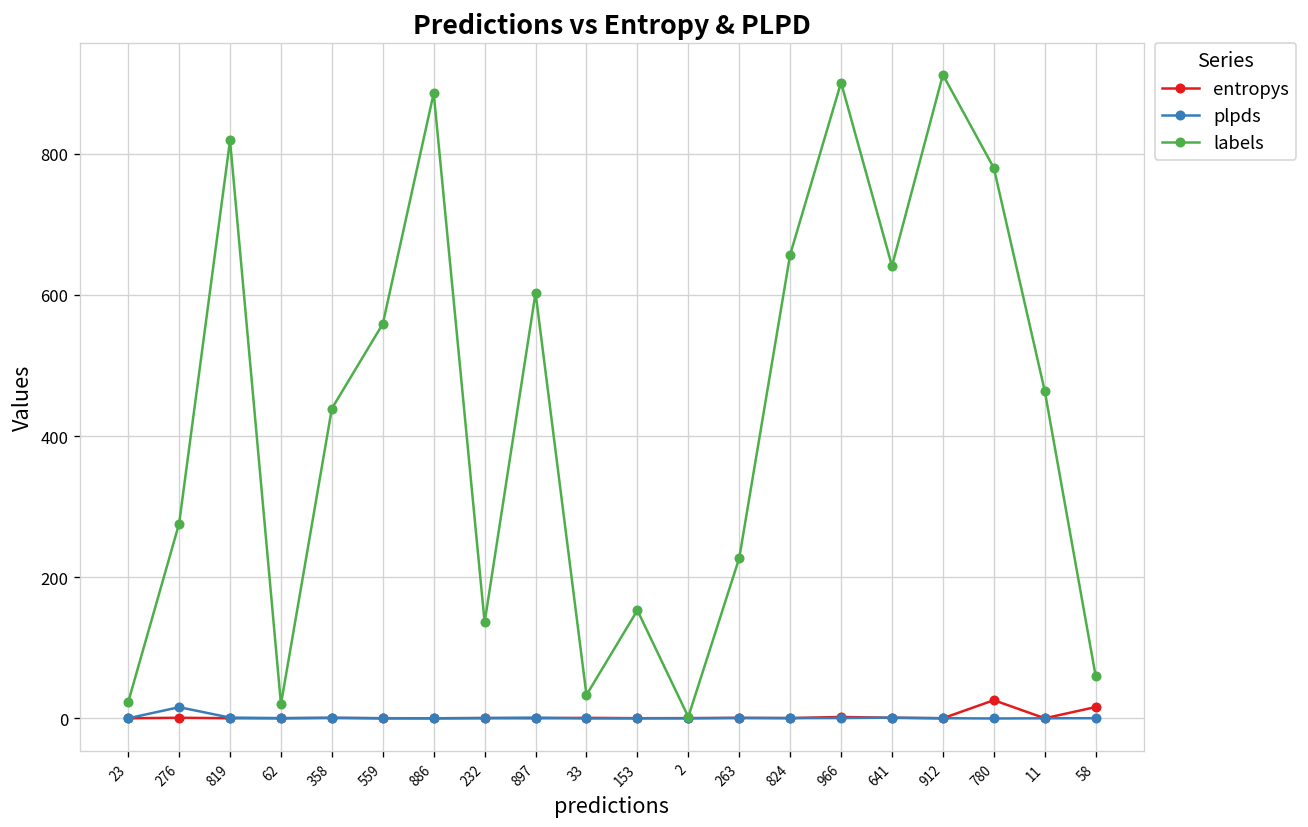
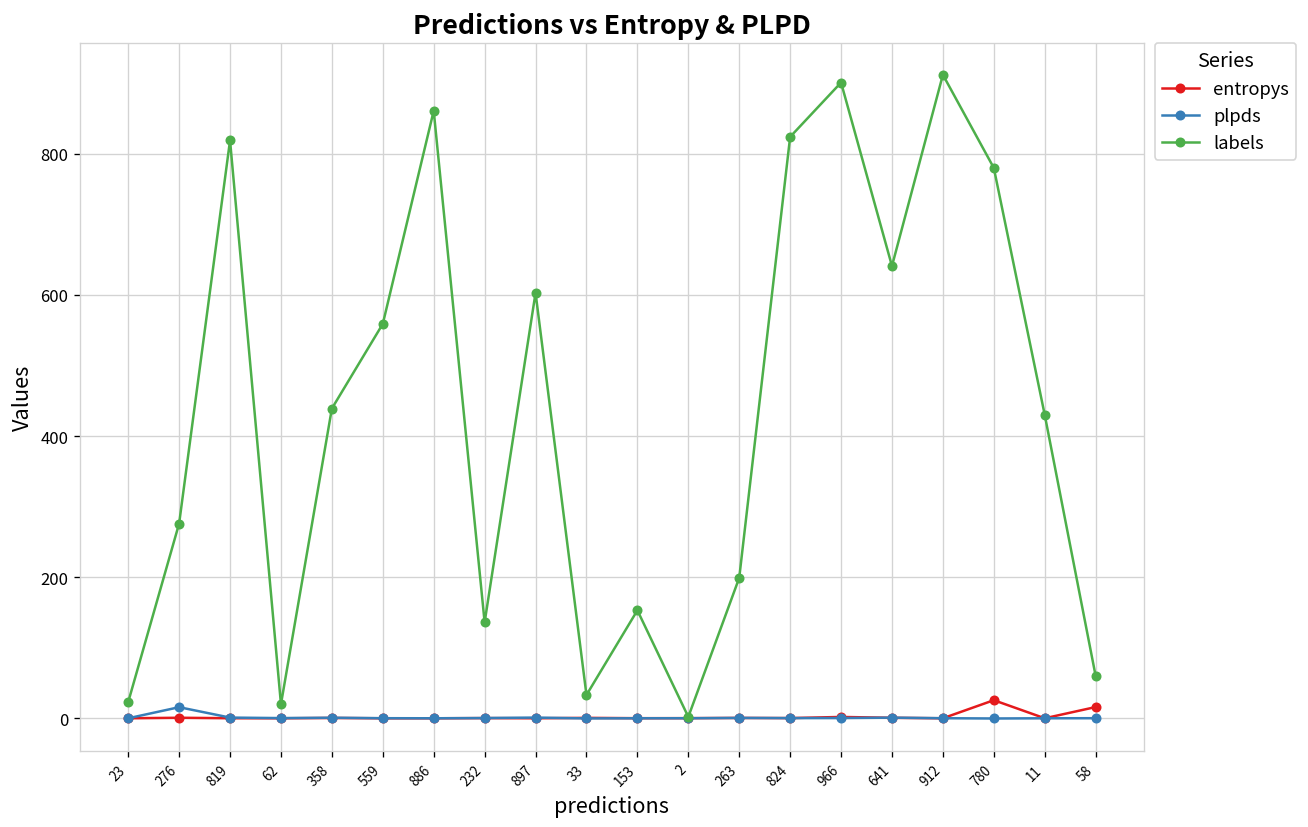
labels, 886: 890 -> 860
labels, 263: 230 -> 200
labels, 824: 660 -> 820
labels, 11: 460 -> 430
